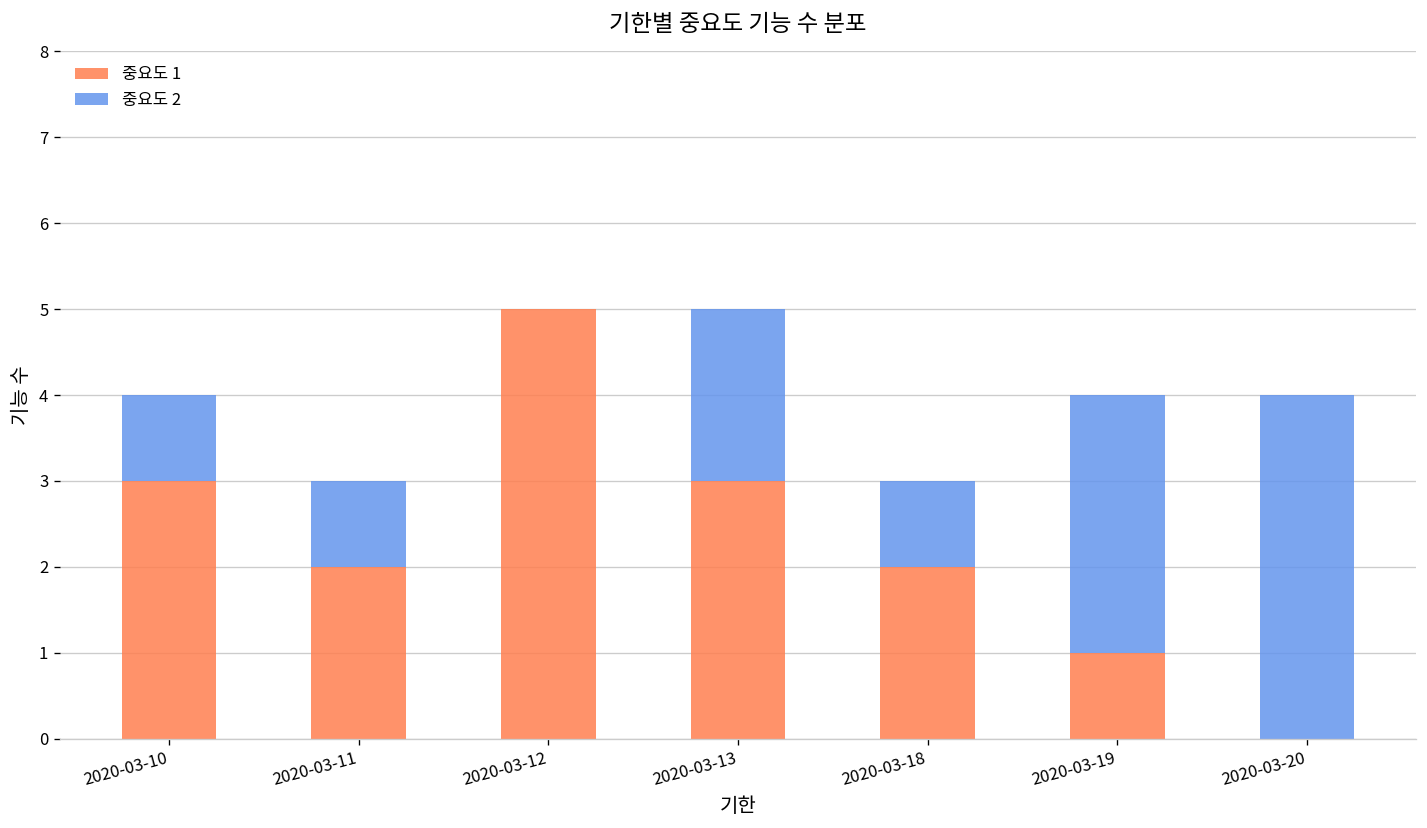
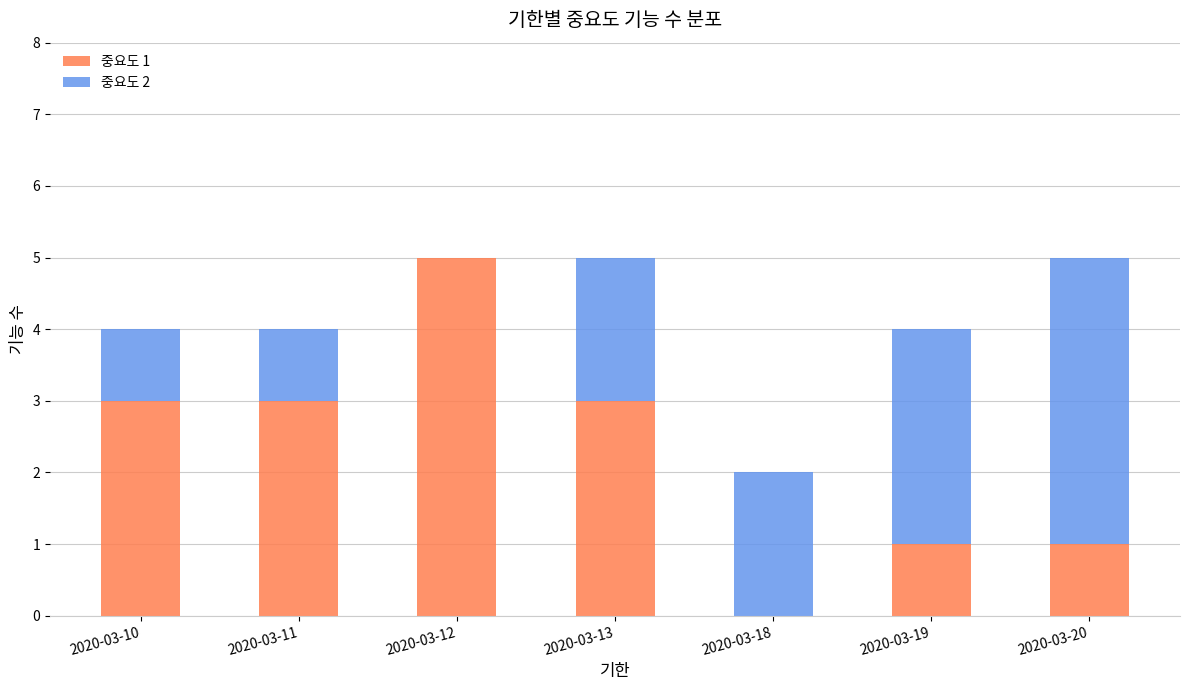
중요도 1, 2020-03-11: 2 -> 3
중요도 1, 2020-03-18: 2 -> 0
중요도 2, 2020-03-18: 1 -> 2
중요도 1, 2020-03-20: 0 -> 1
